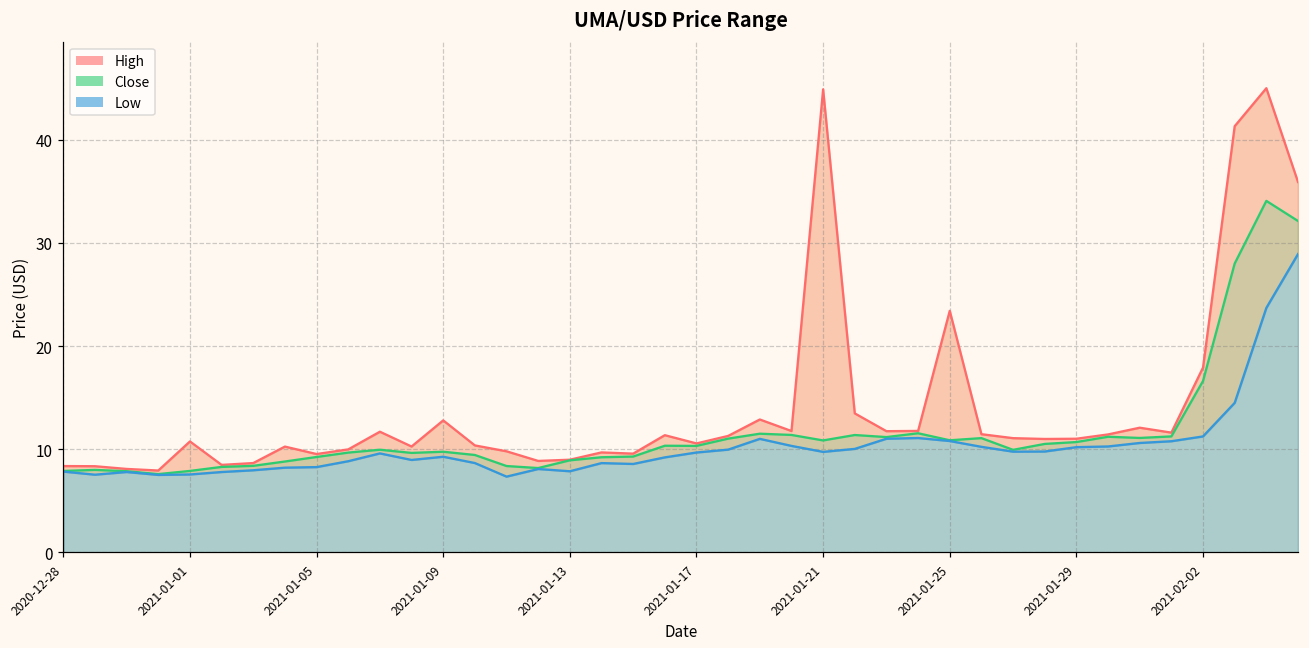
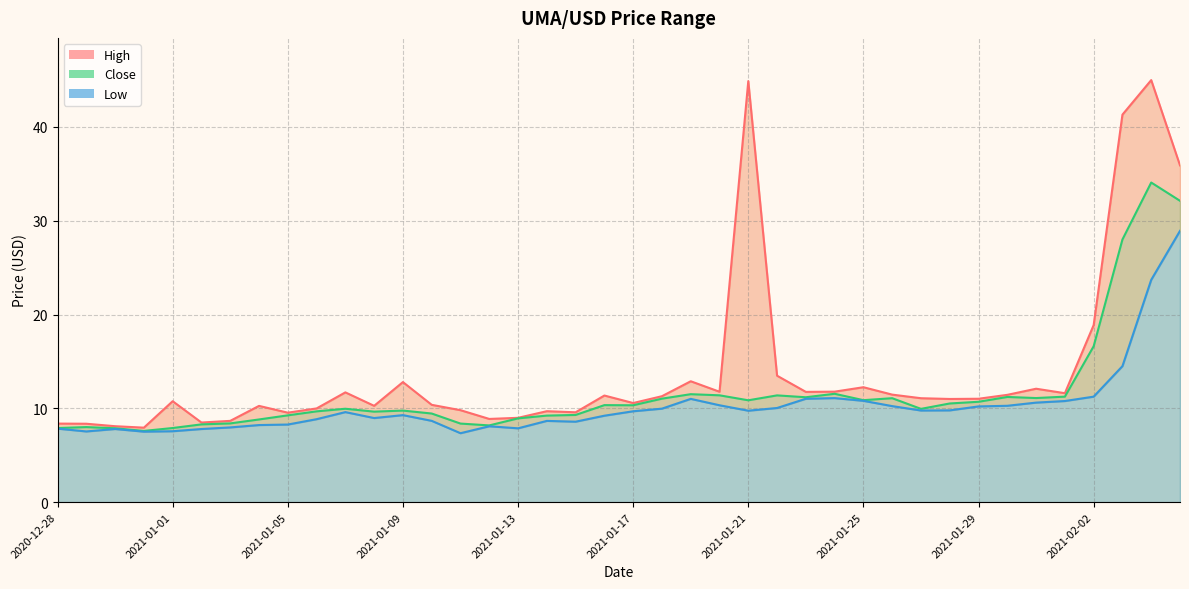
High, 2021-01-25: 23 -> 12
High, 2021-02-02: 18 -> 19
